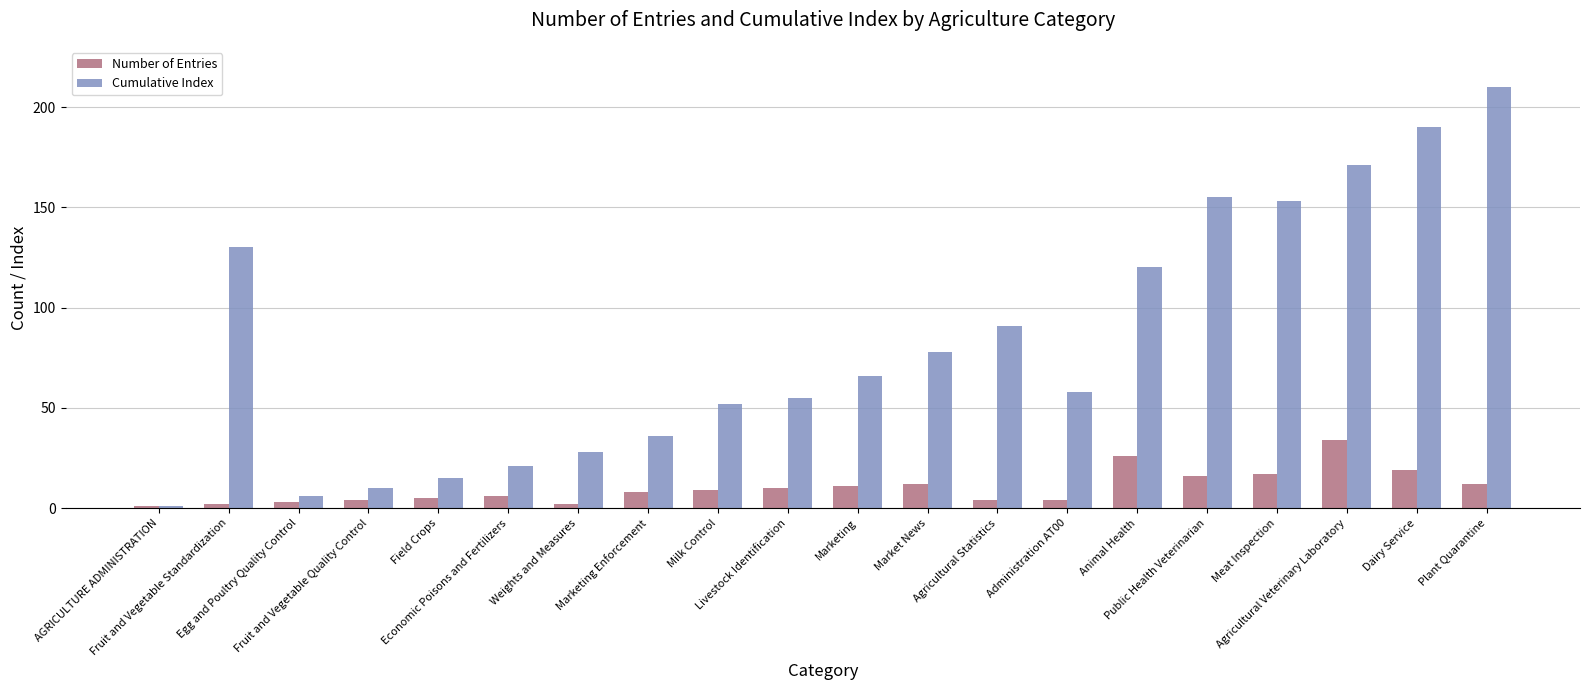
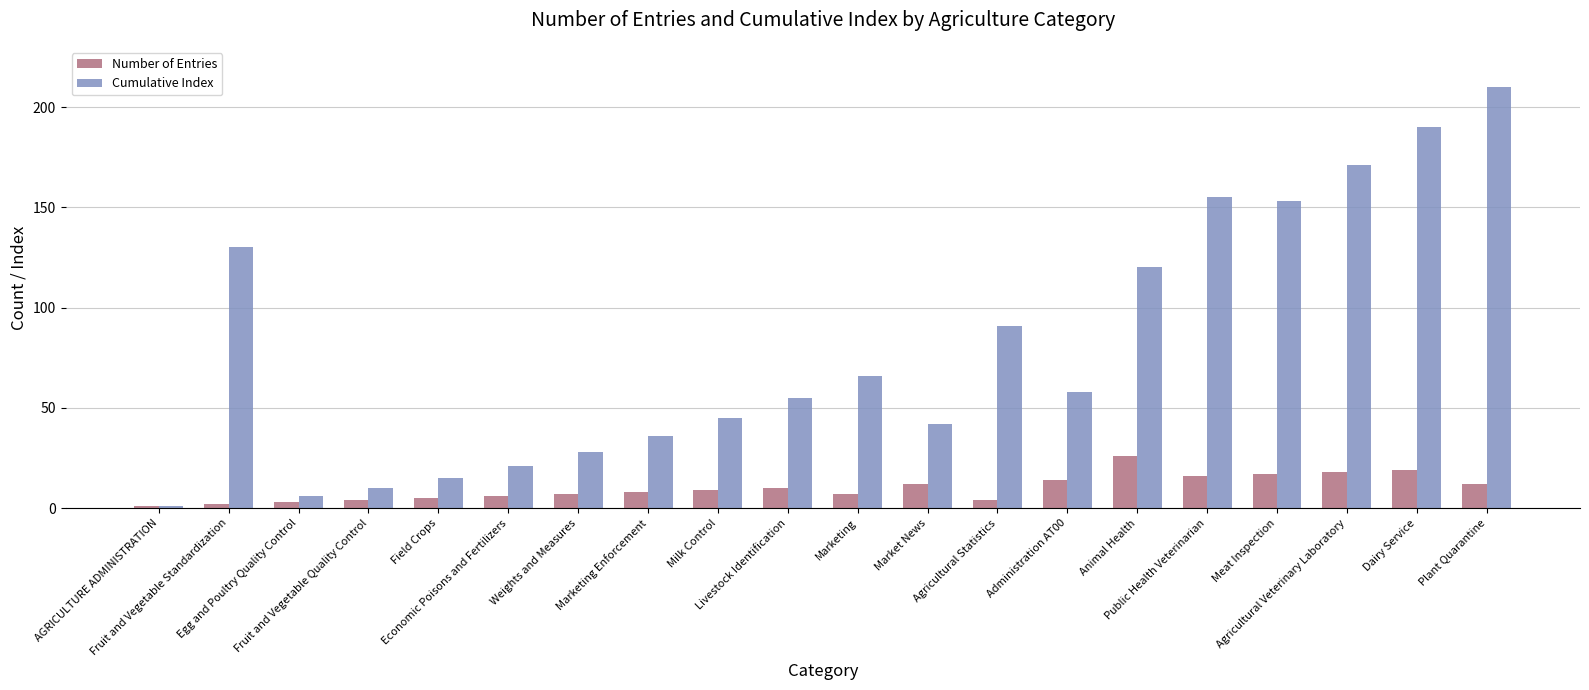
Number of Entries, Weights and Measures: 2 -> 7
Cumulative Index, Milk Control: 52 -> 45
Number of Entries, Marketing: 11 -> 7
Cumulative Index, Market News: 78 -> 42
Number of Entries, Administration AT00: 4 -> 14
Number of Entries, Agricultural Veterinary Laboratory: 34 -> 18
